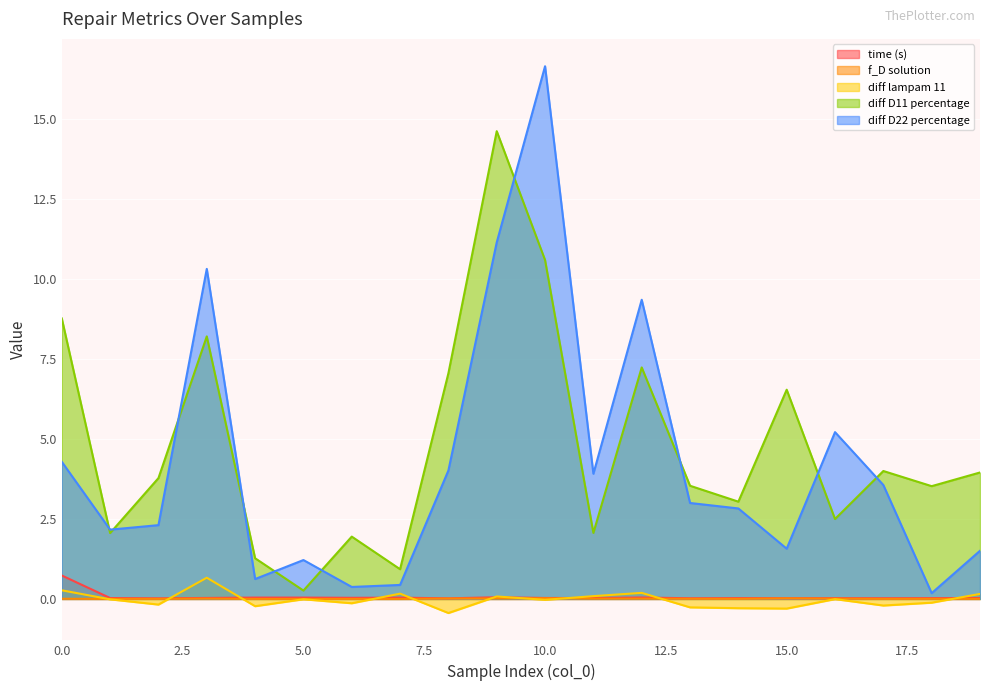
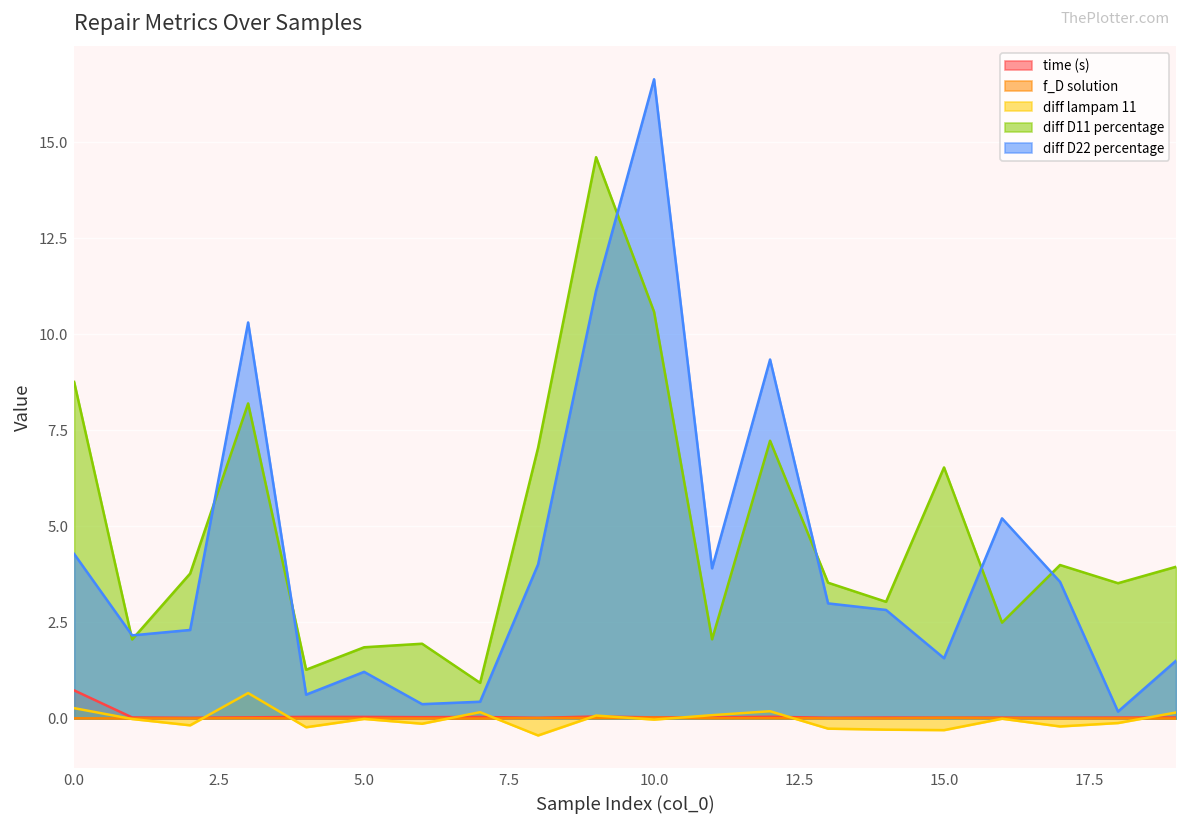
diff D11 percentage, 5.0: 0.3 -> 1.9
